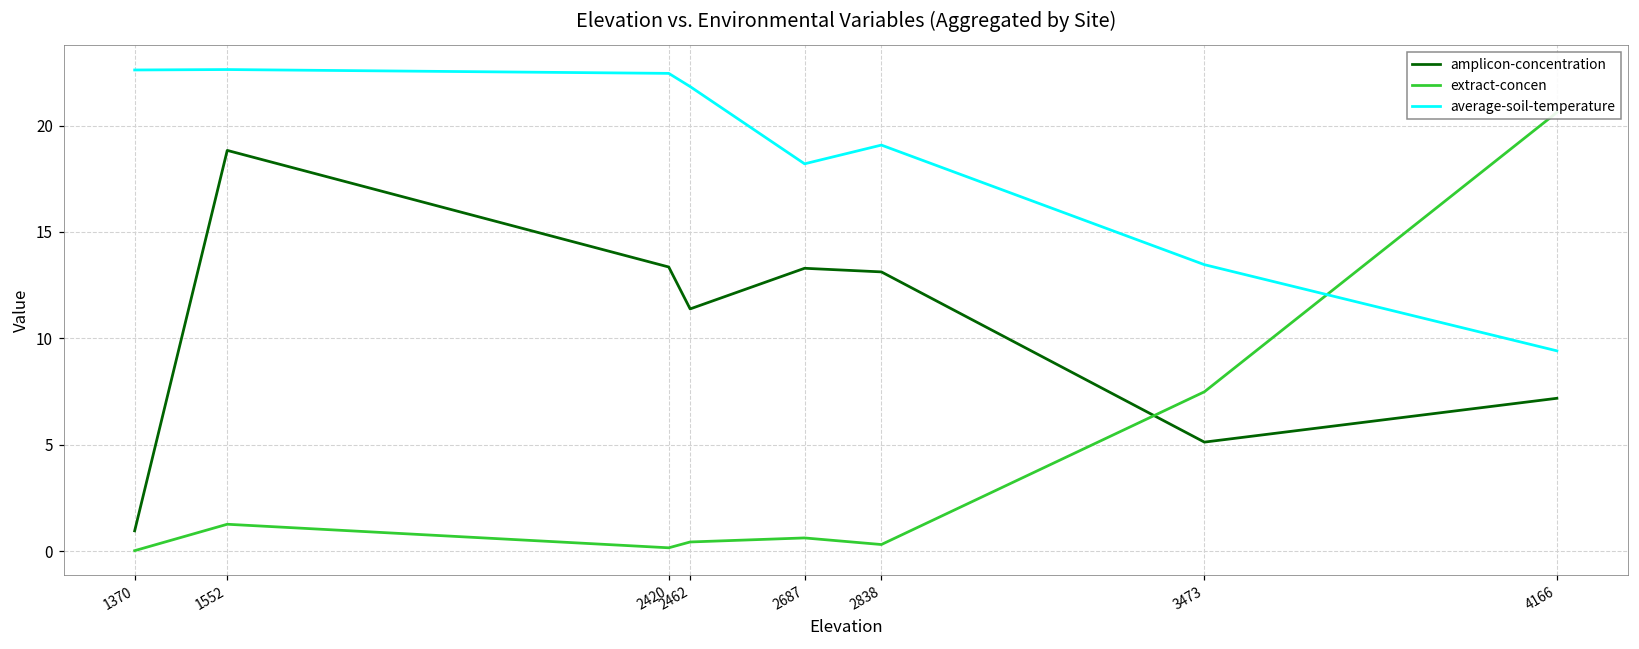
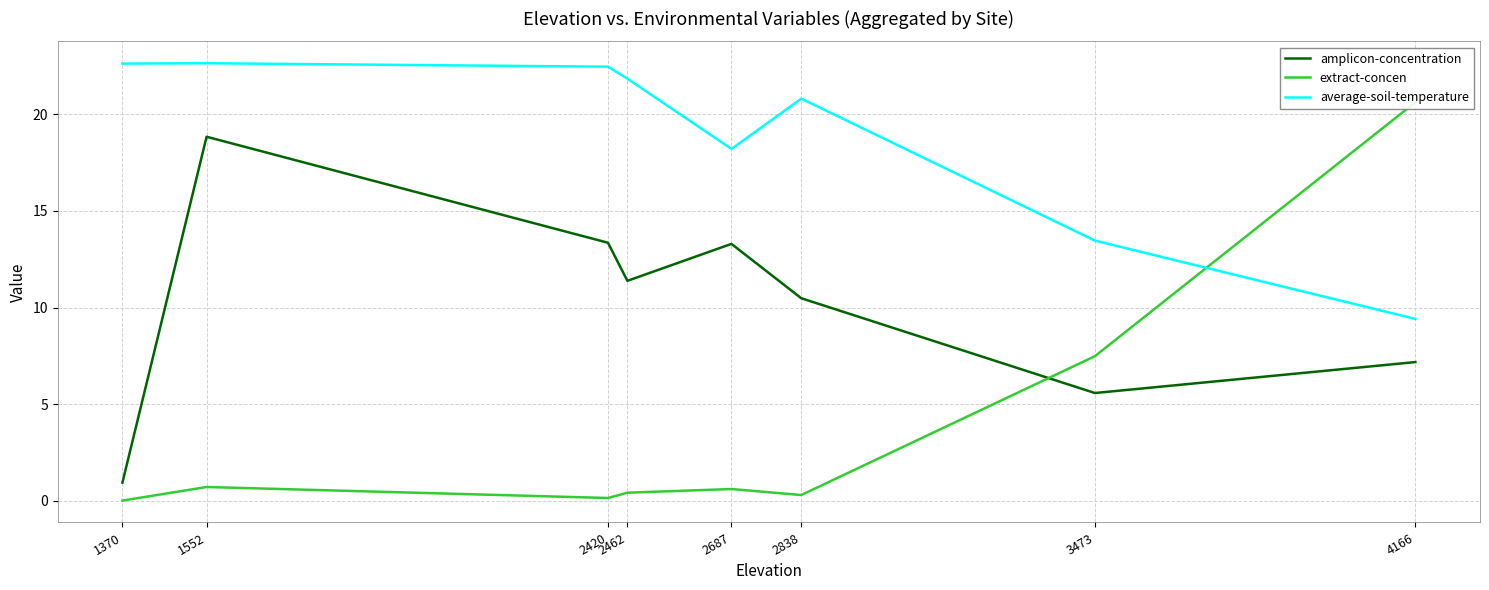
extract-concen, 1552: 1.3 -> 0.7
amplicon-concentration, 2838: 13.1 -> 10.5
average-soil-temperature, 2838: 19.1 -> 20.8
amplicon-concentration, 3473: 5.1 -> 5.6
